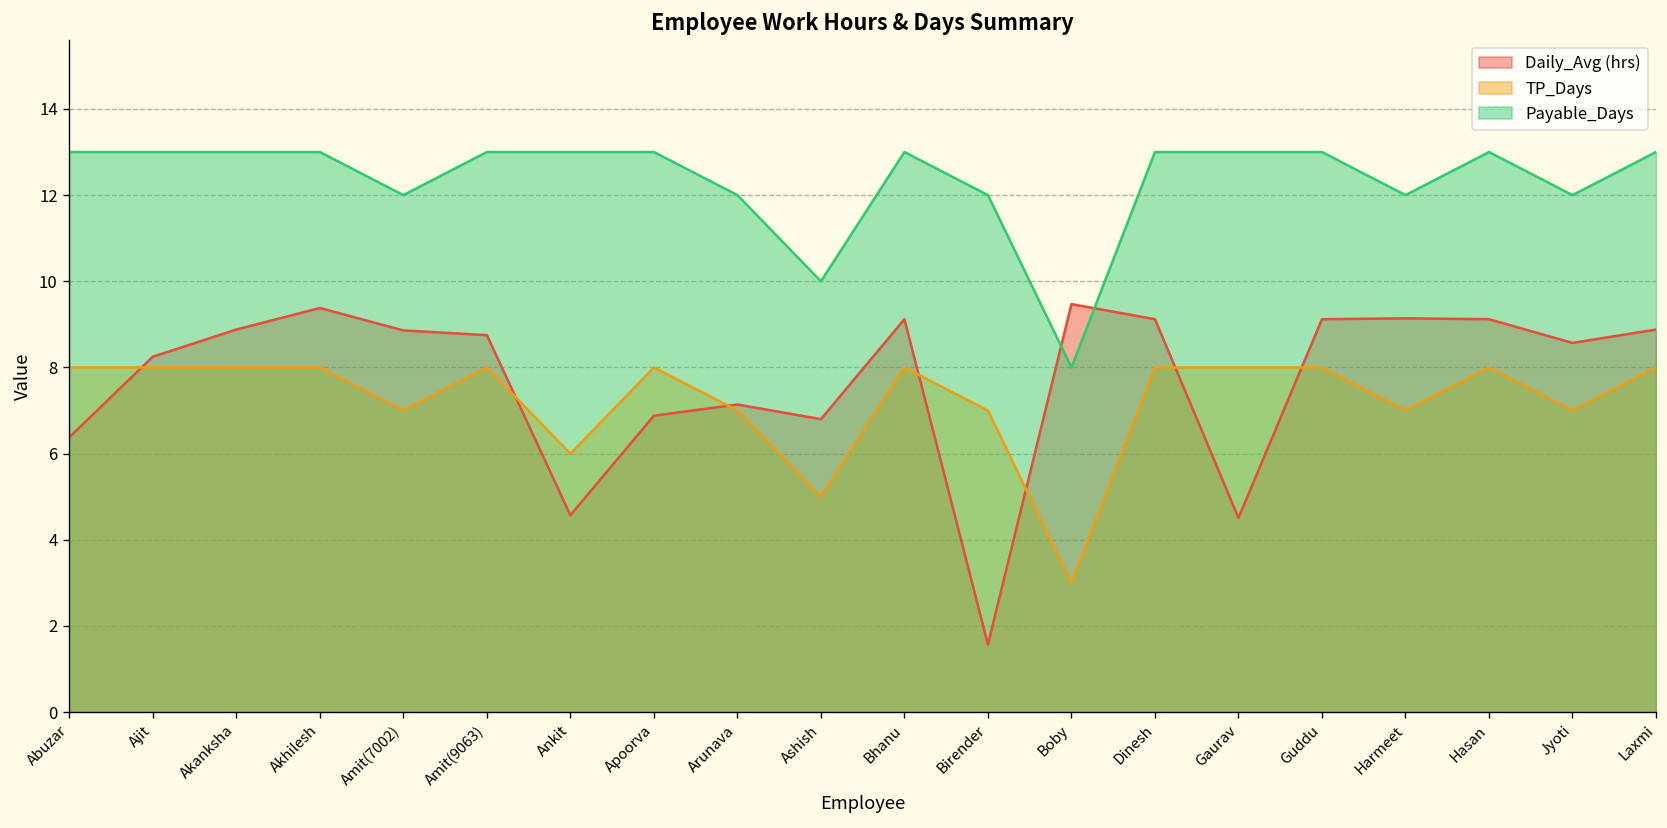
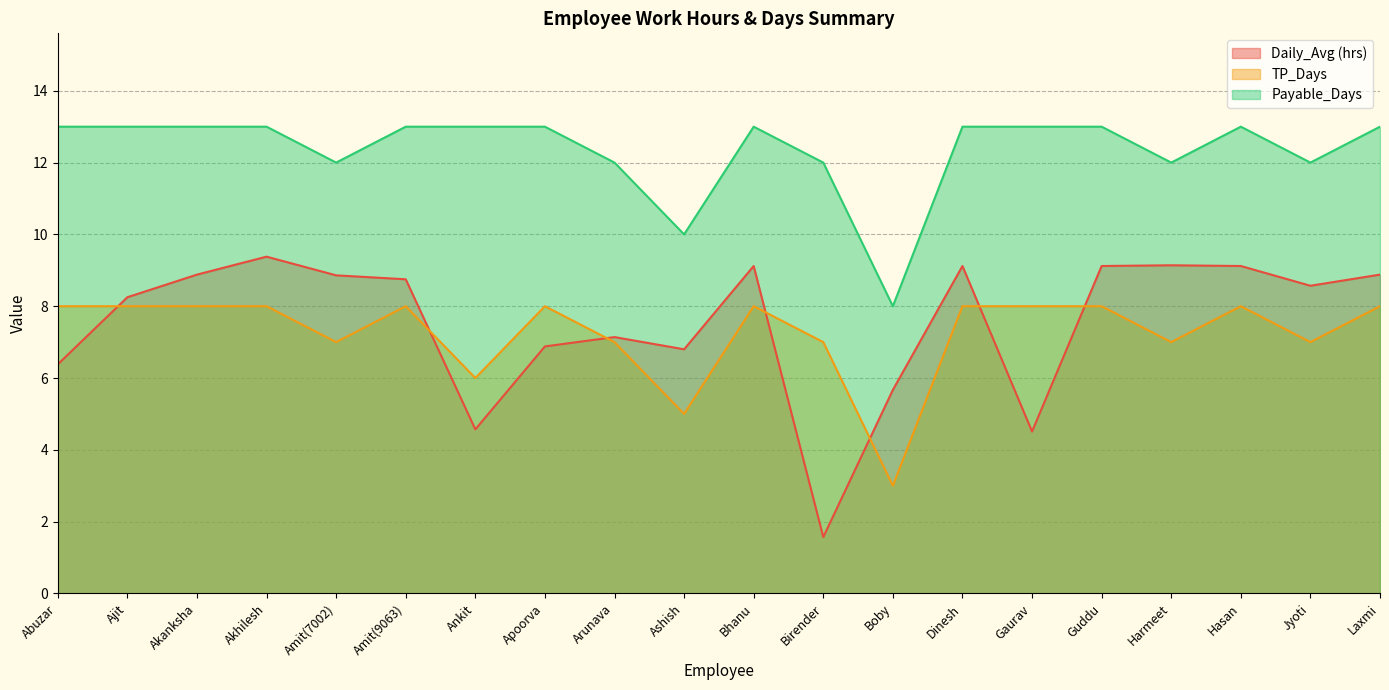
Daily_Avg (hrs), Boby: 9.5 -> 5.7
